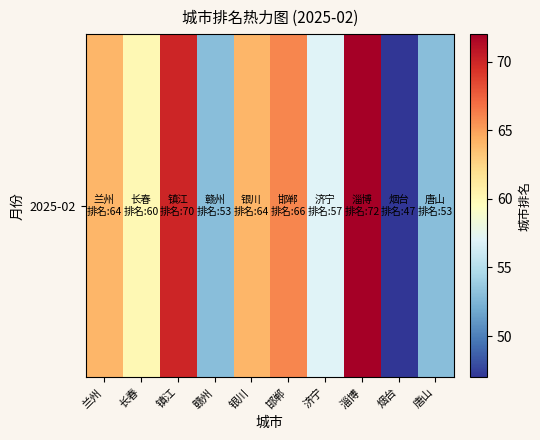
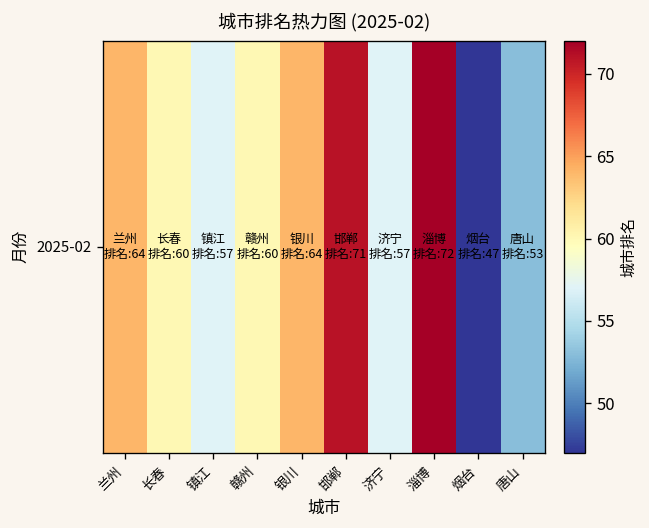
2025-02, 镇江: 70 -> 57
2025-02, 赣州: 53 -> 60
2025-02, 邯郸: 66 -> 71
